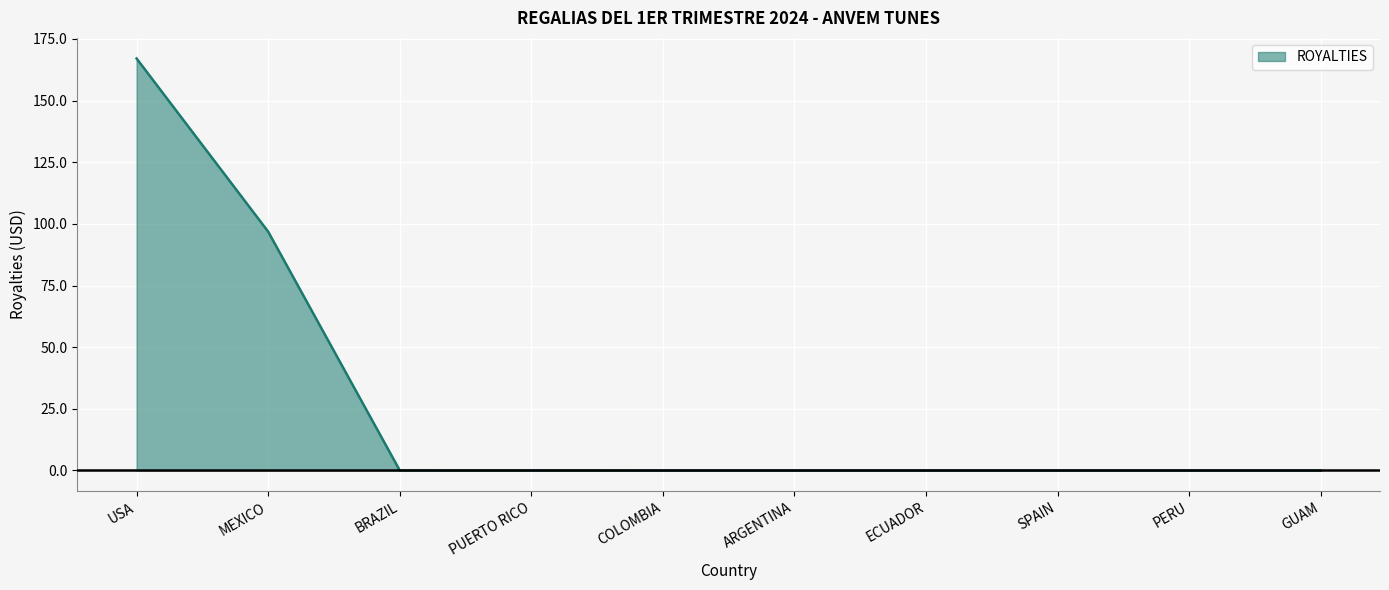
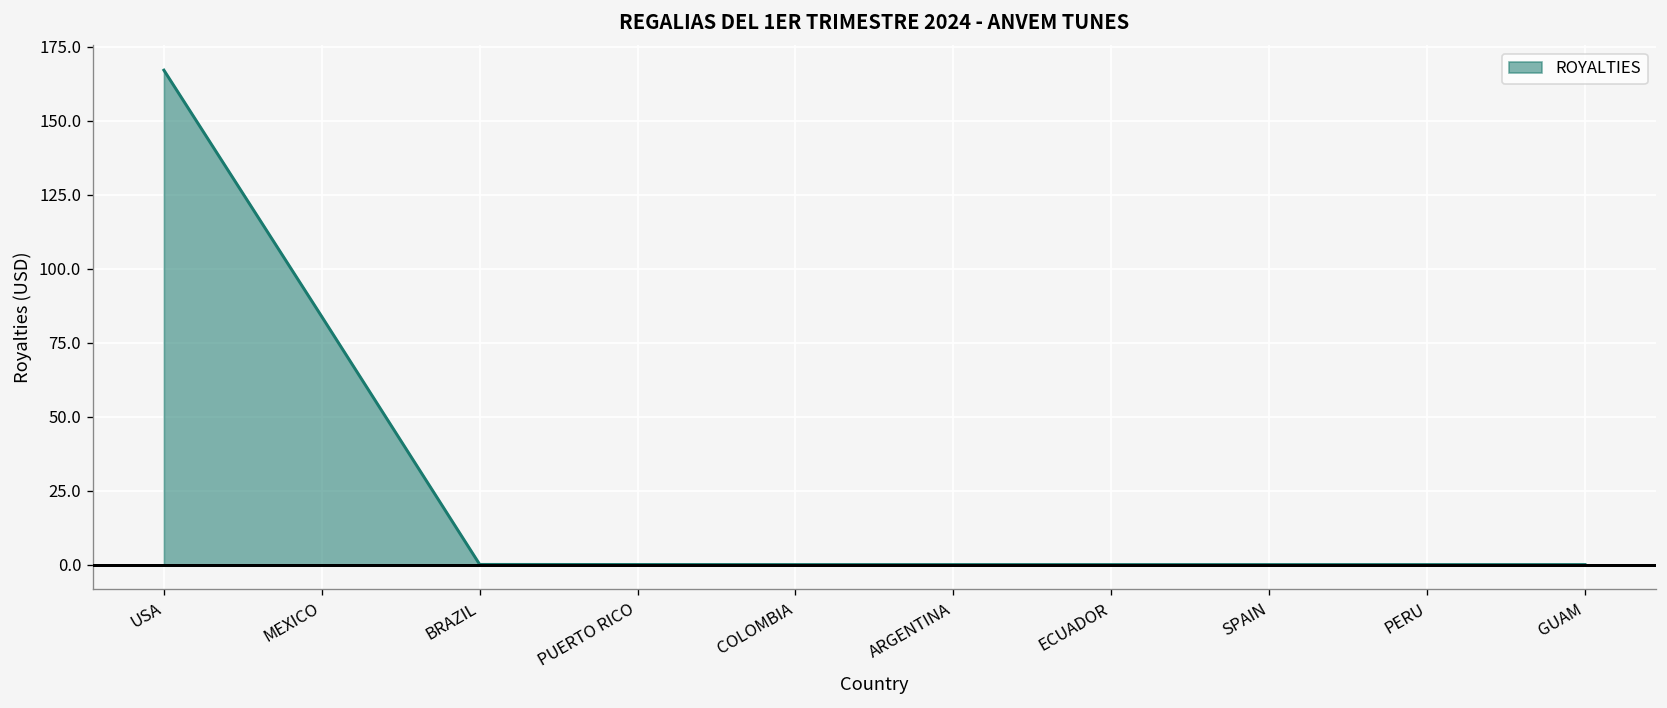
MEXICO: 97 -> 84
